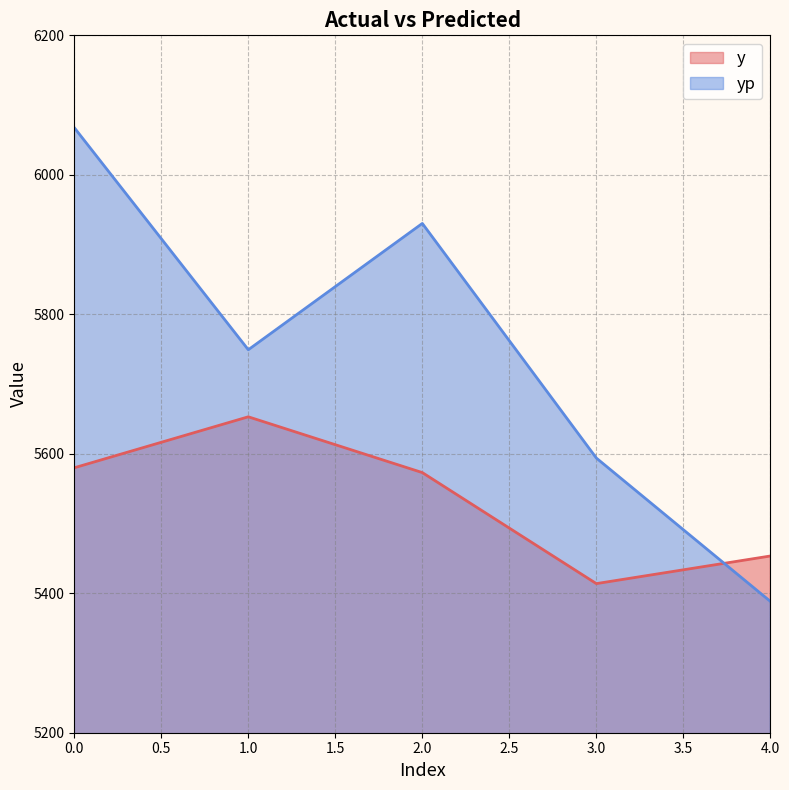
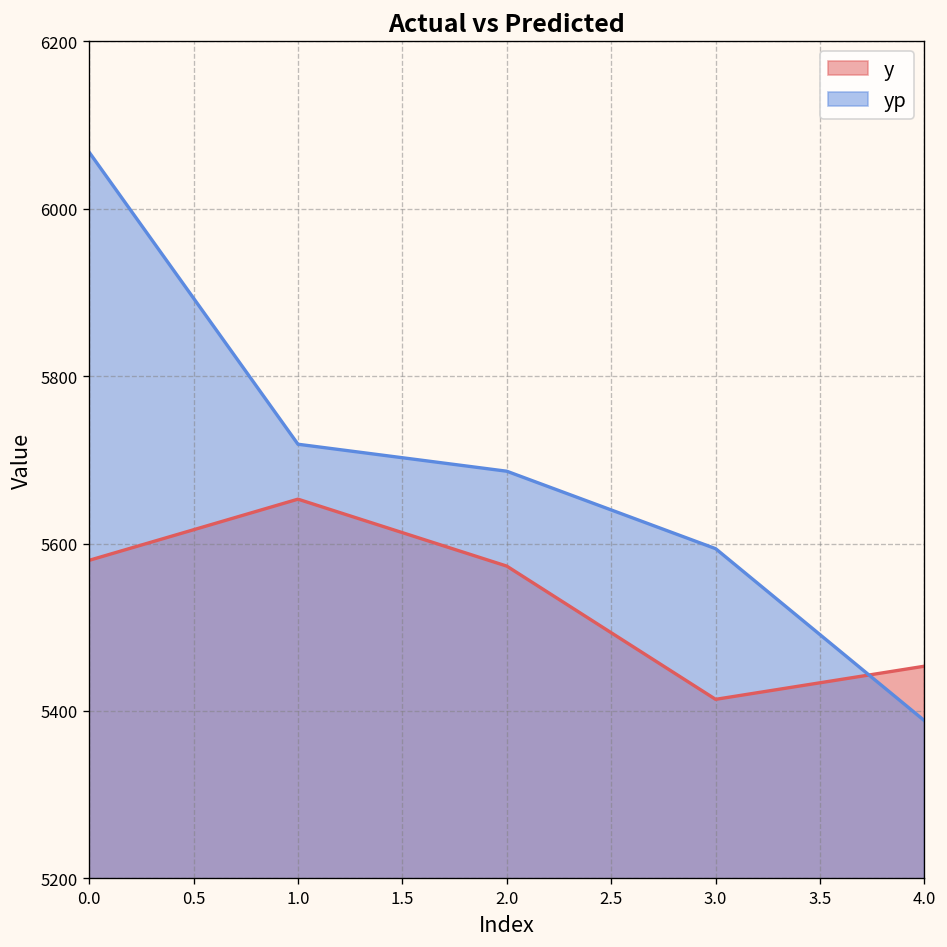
yp, 1.0: 5750 -> 5720
yp, 2.0: 5930 -> 5690
